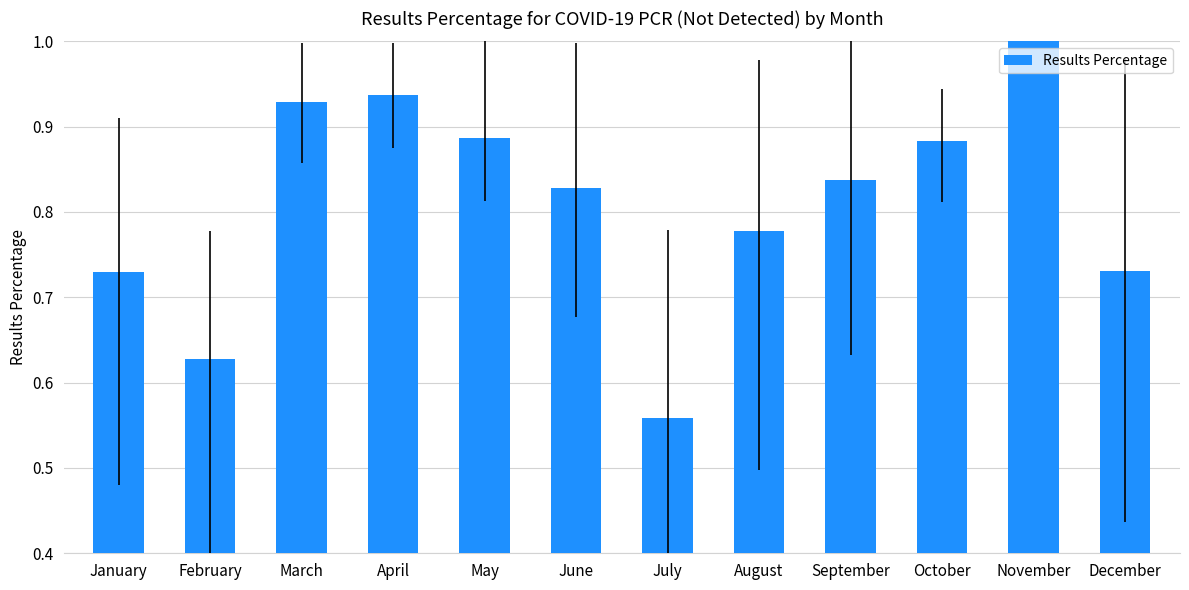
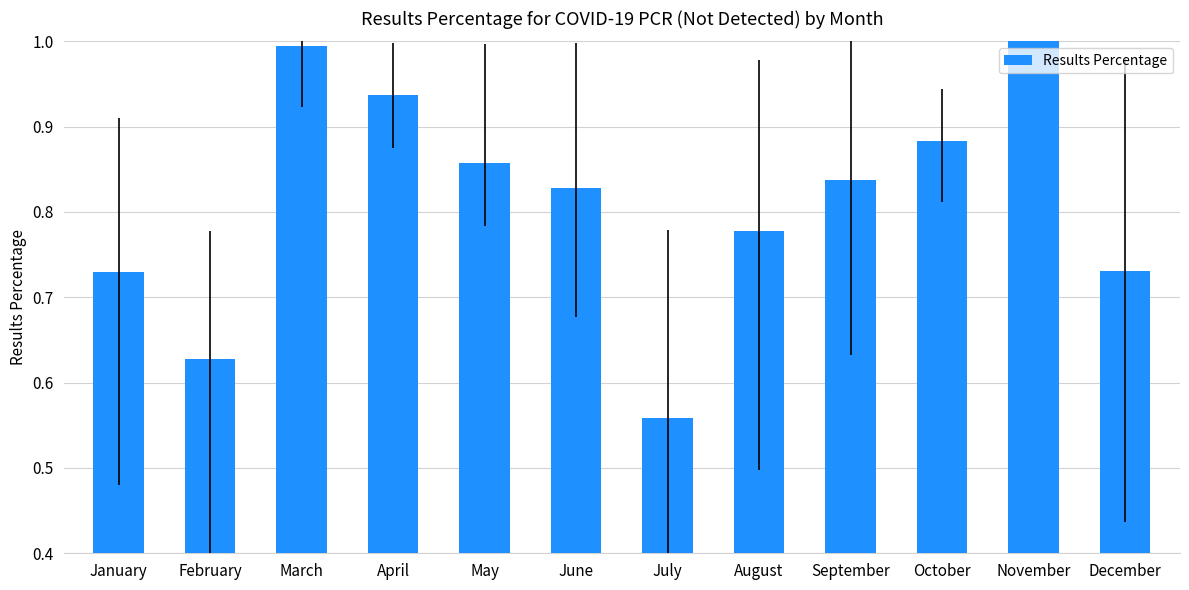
March: 0.93 -> 0.99
May: 0.89 -> 0.86
